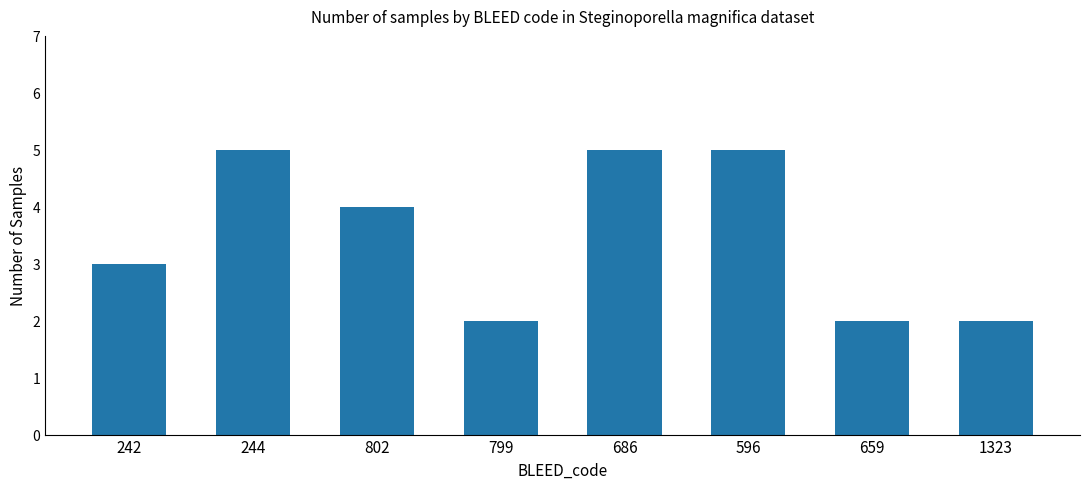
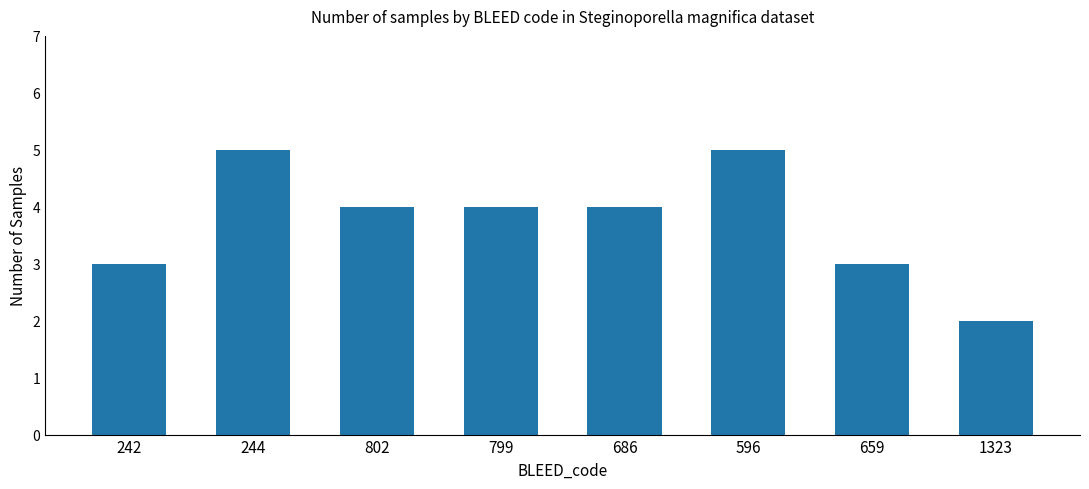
799: 2 -> 4
686: 5 -> 4
659: 2 -> 3
